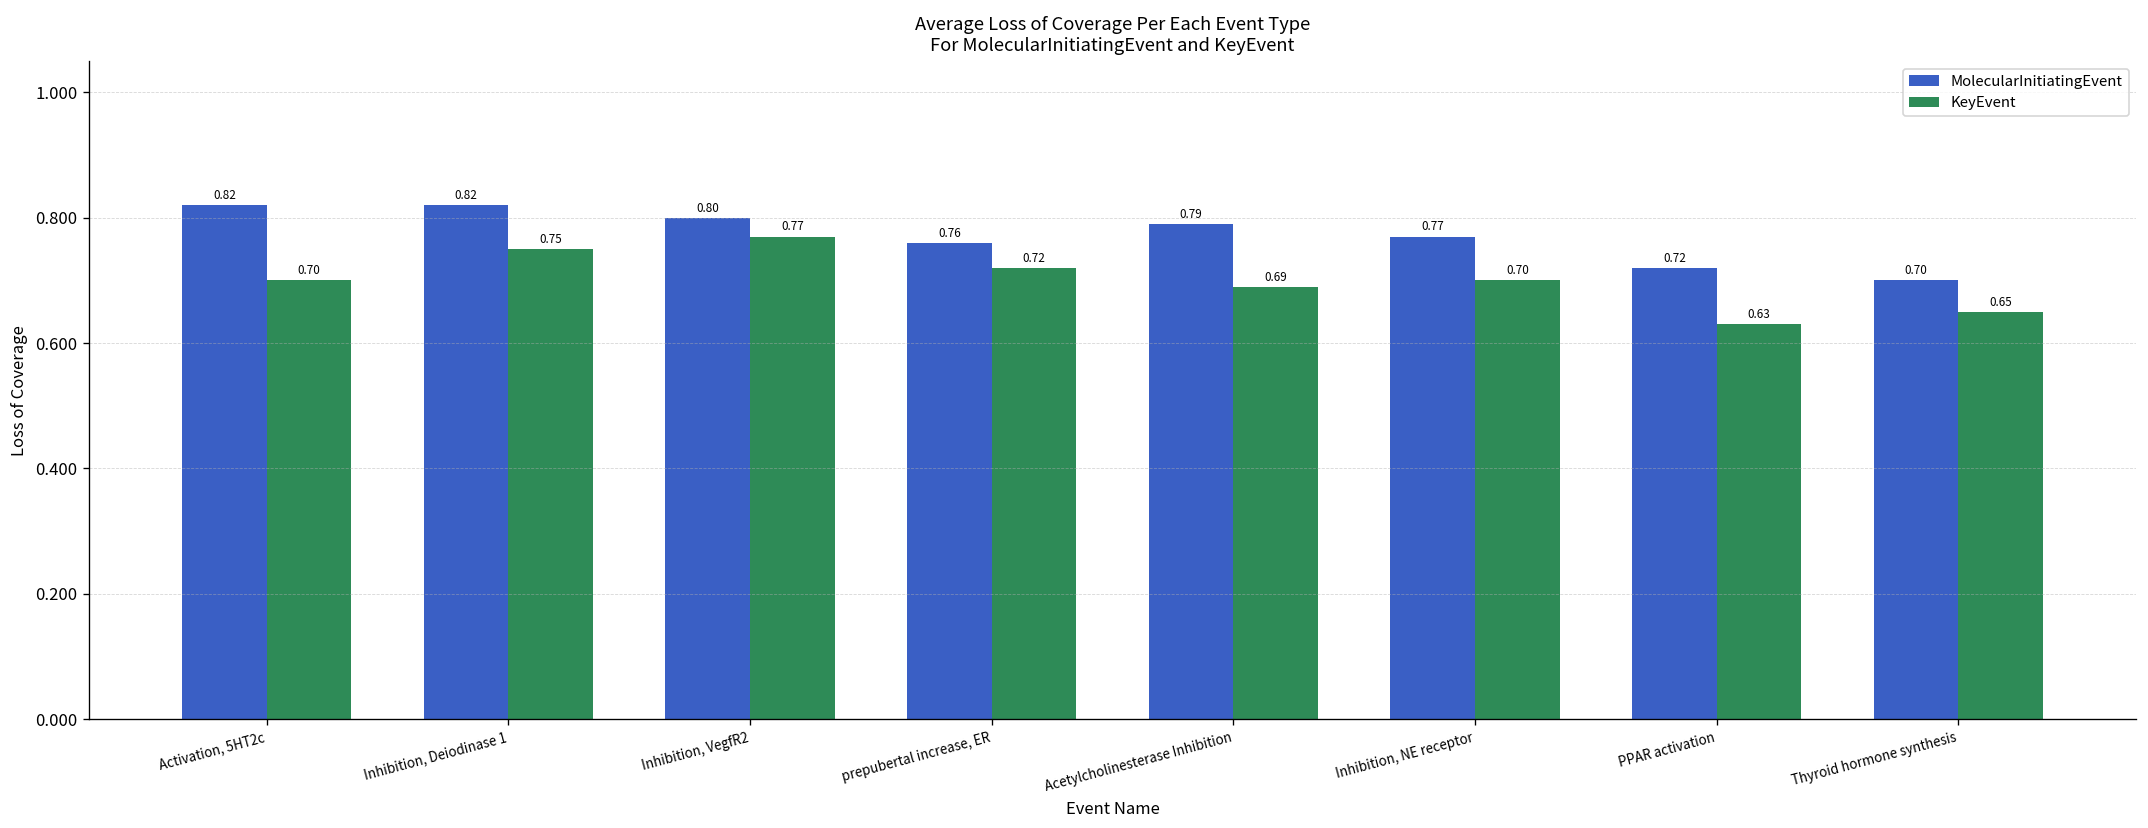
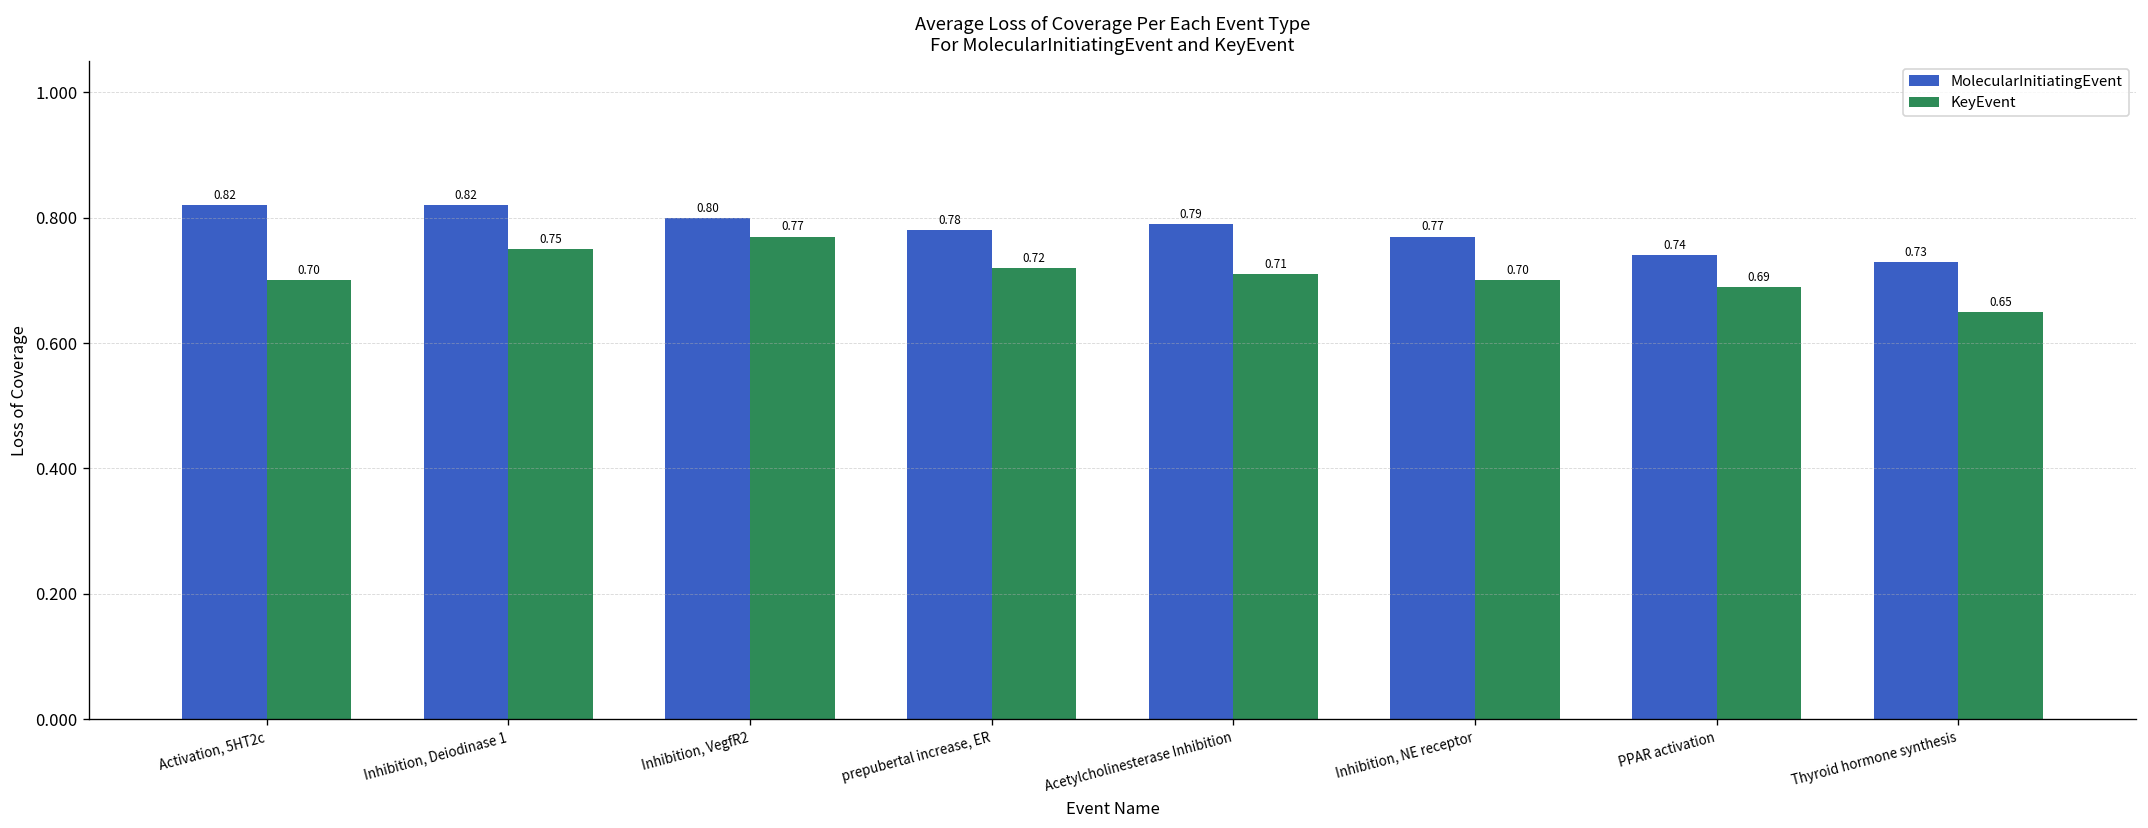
MolecularInitiatingEvent, prepubertal increase, ER: 0.76 -> 0.78
KeyEvent, Acetylcholinesterase Inhibition: 0.69 -> 0.71
MolecularInitiatingEvent, PPAR activation: 0.72 -> 0.74
KeyEvent, PPAR activation: 0.63 -> 0.69
MolecularInitiatingEvent, Thyroid hormone synthesis: 0.70 -> 0.73
